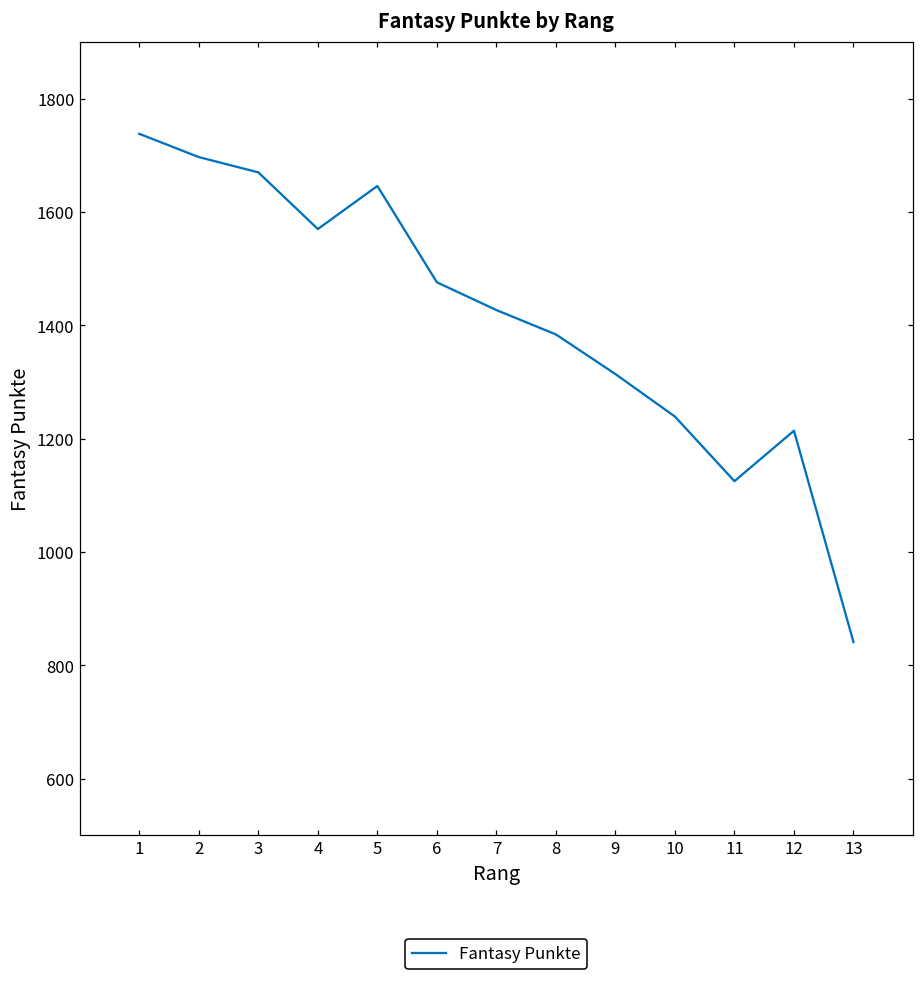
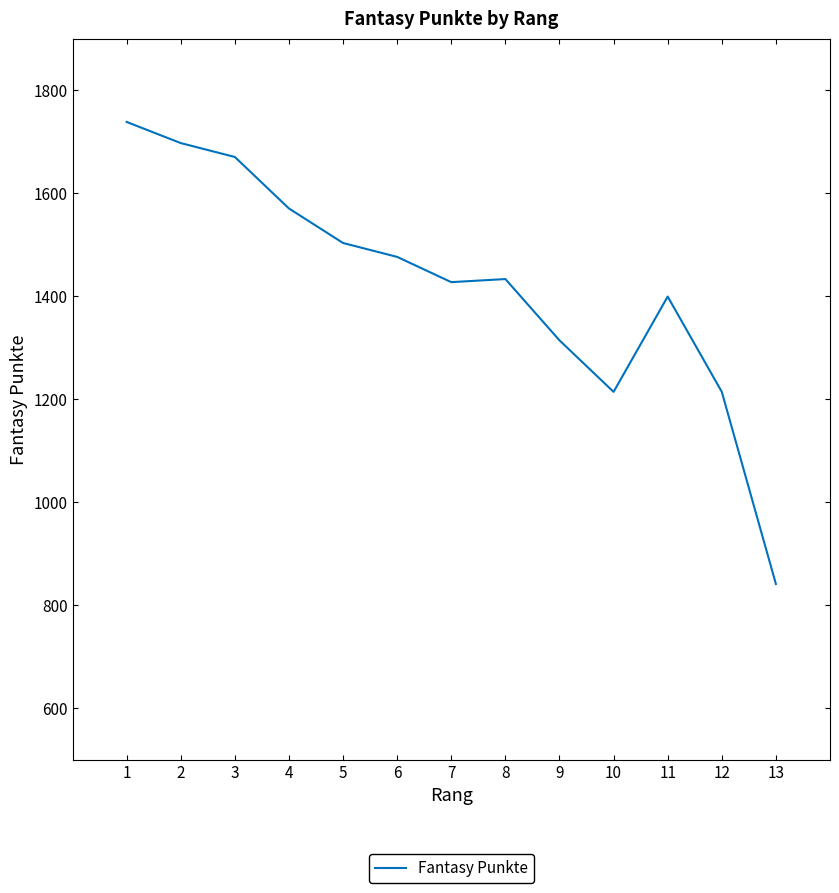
5: 1650 -> 1500
8: 1380 -> 1430
10: 1240 -> 1210
11: 1130 -> 1400
